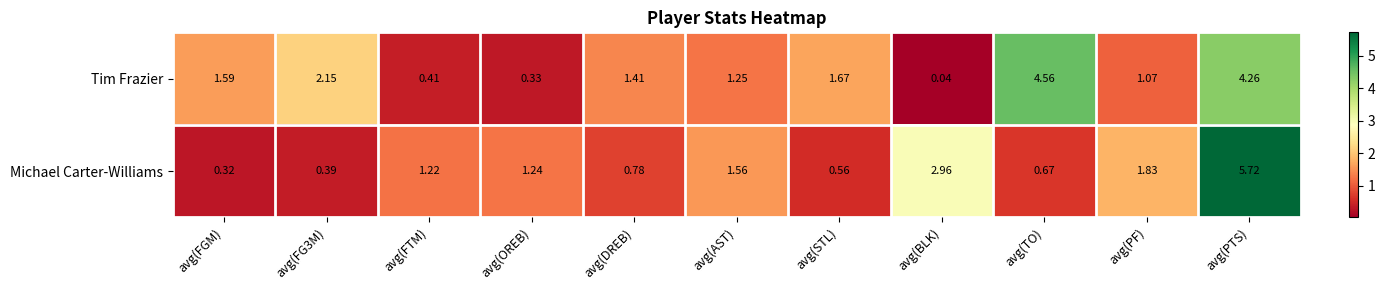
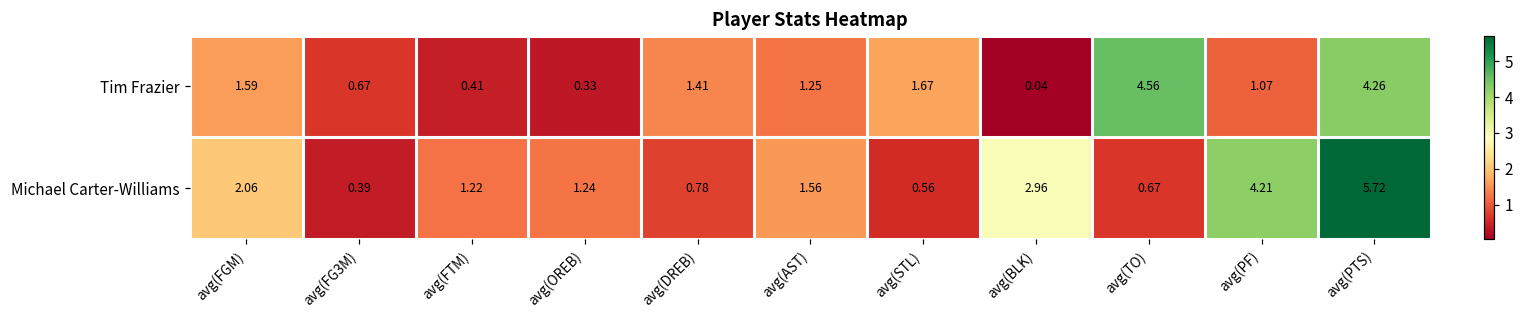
Tim Frazier, avg(FG3M): 2.15 -> 0.67
Michael Carter-Williams, avg(FGM): 0.32 -> 2.06
Michael Carter-Williams, avg(PF): 1.83 -> 4.21
